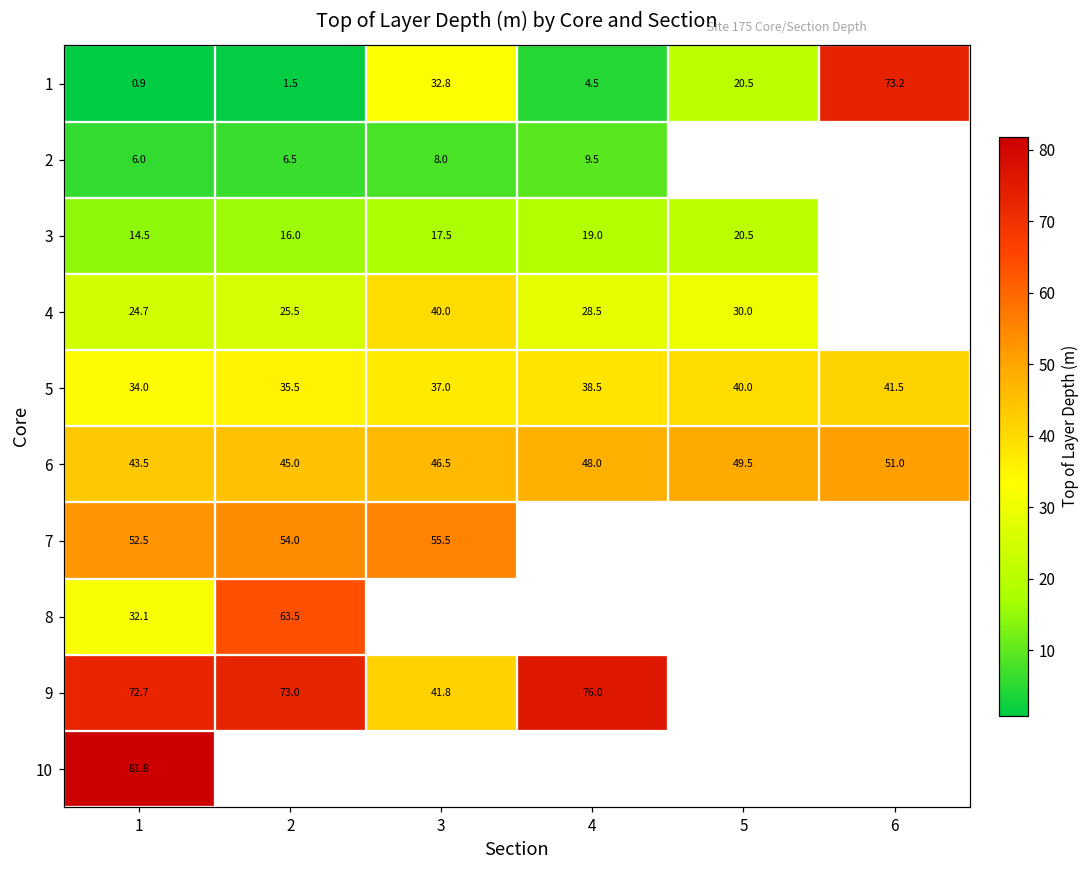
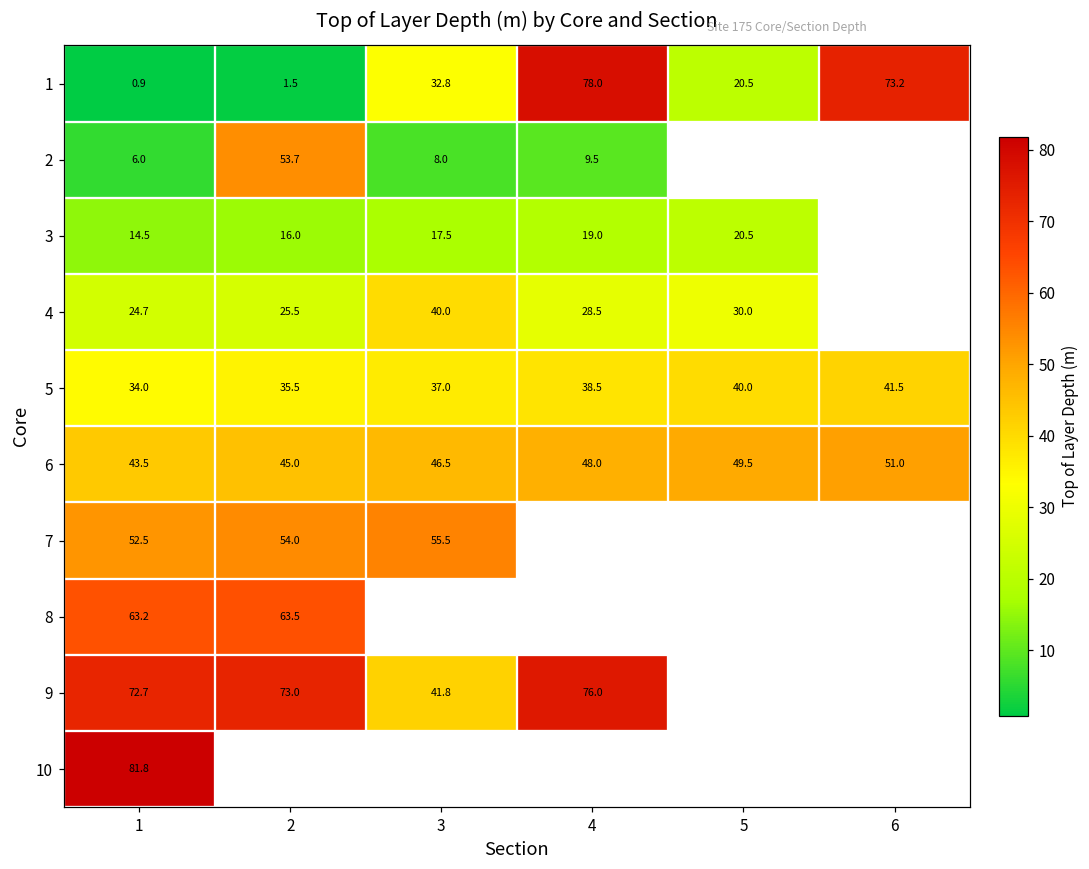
1, 4: 4.5 -> 78.0
2, 2: 6.5 -> 53.7
8, 1: 32.1 -> 63.2
